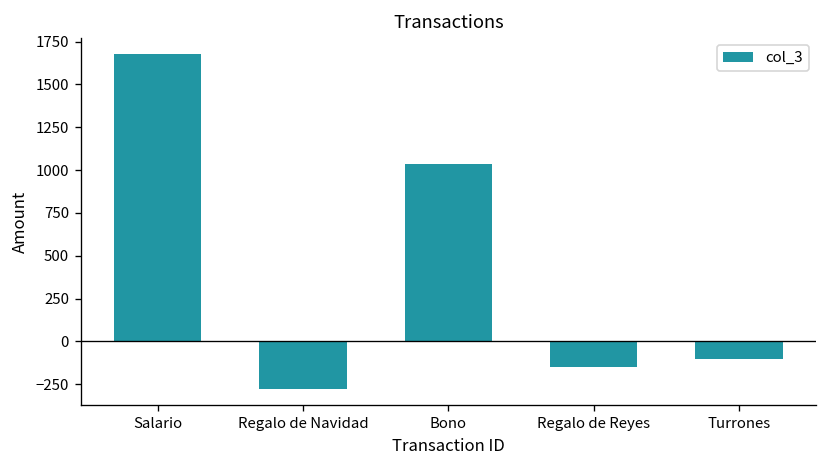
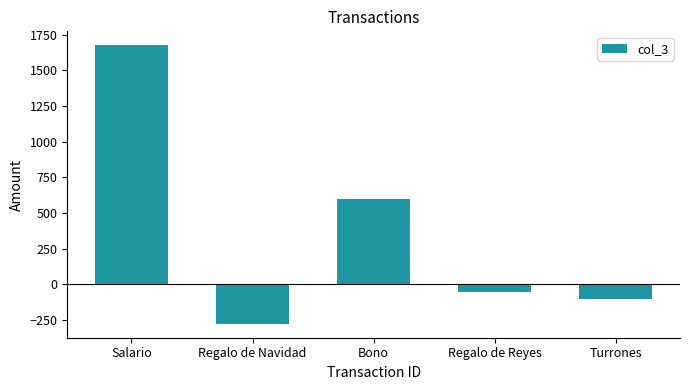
Bono: 1040 -> 600
Regalo de Reyes: -150 -> -50
